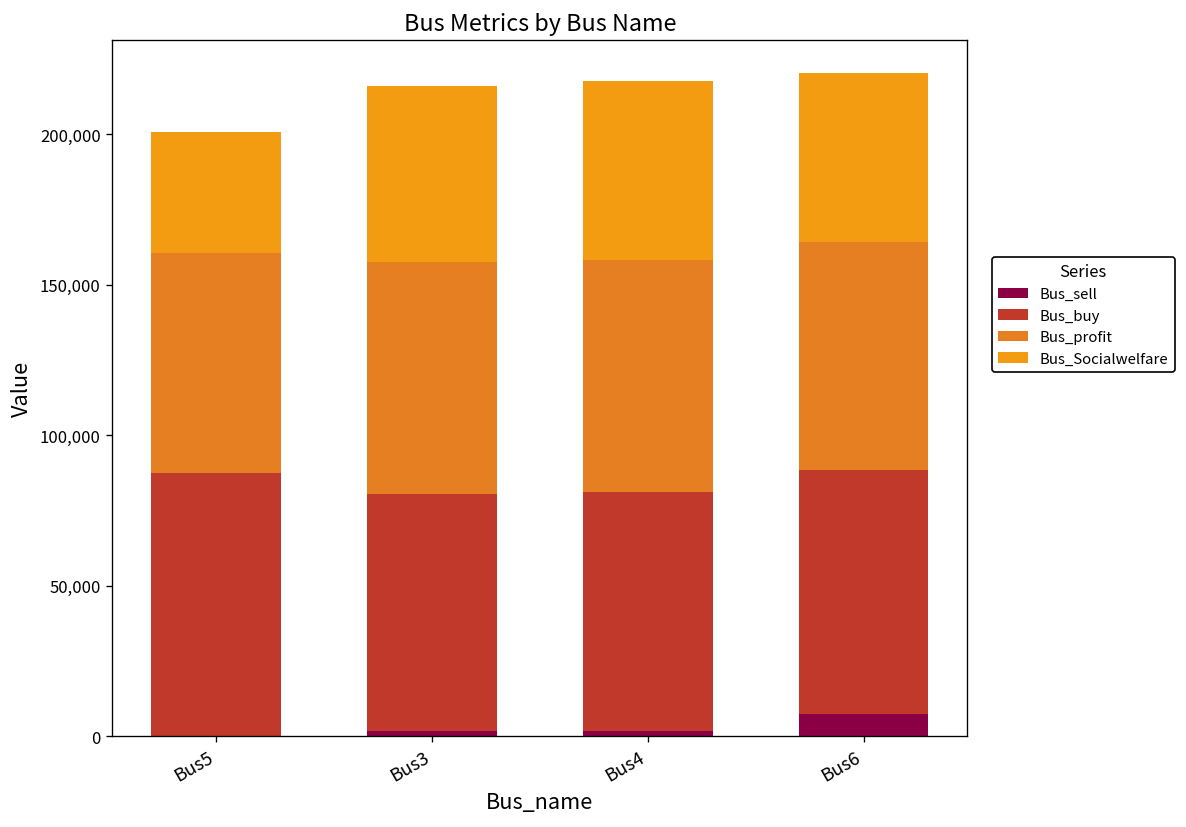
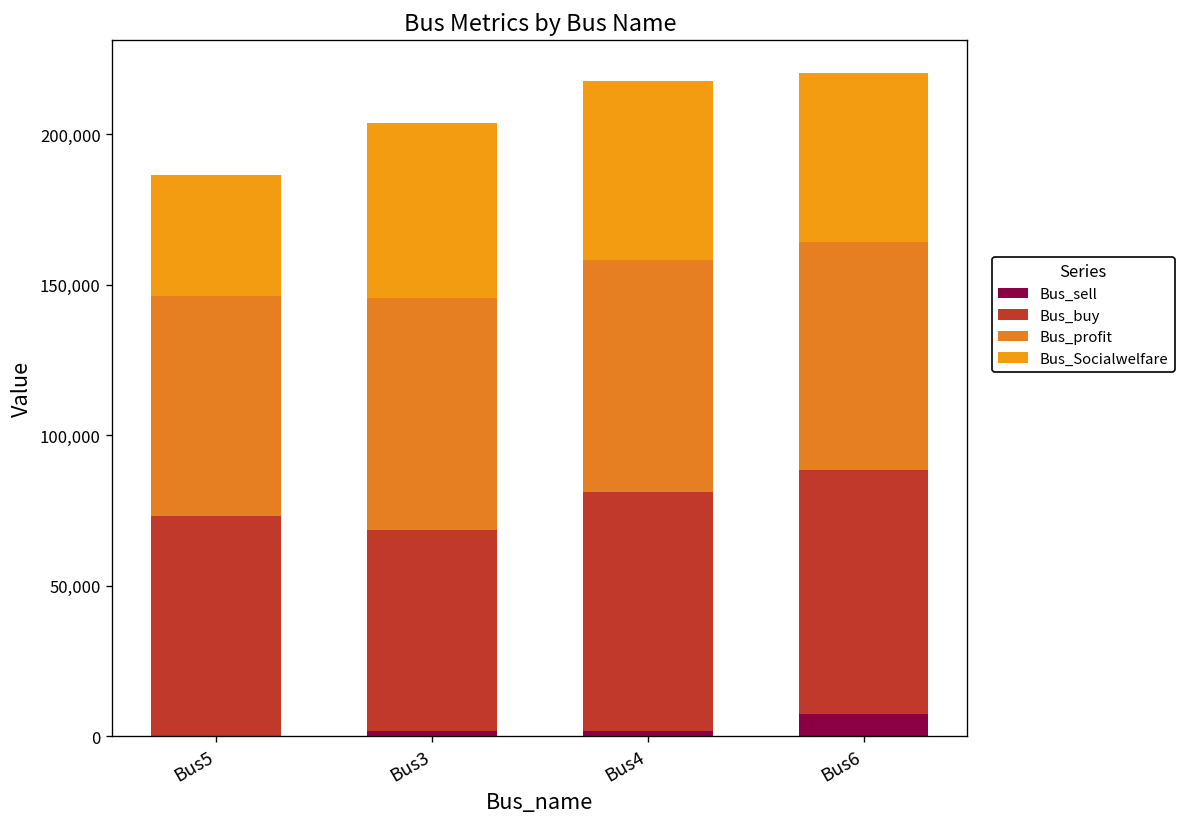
Bus_buy, Bus5: 87,000 -> 73,000
Bus_buy, Bus3: 79,000 -> 67,000
